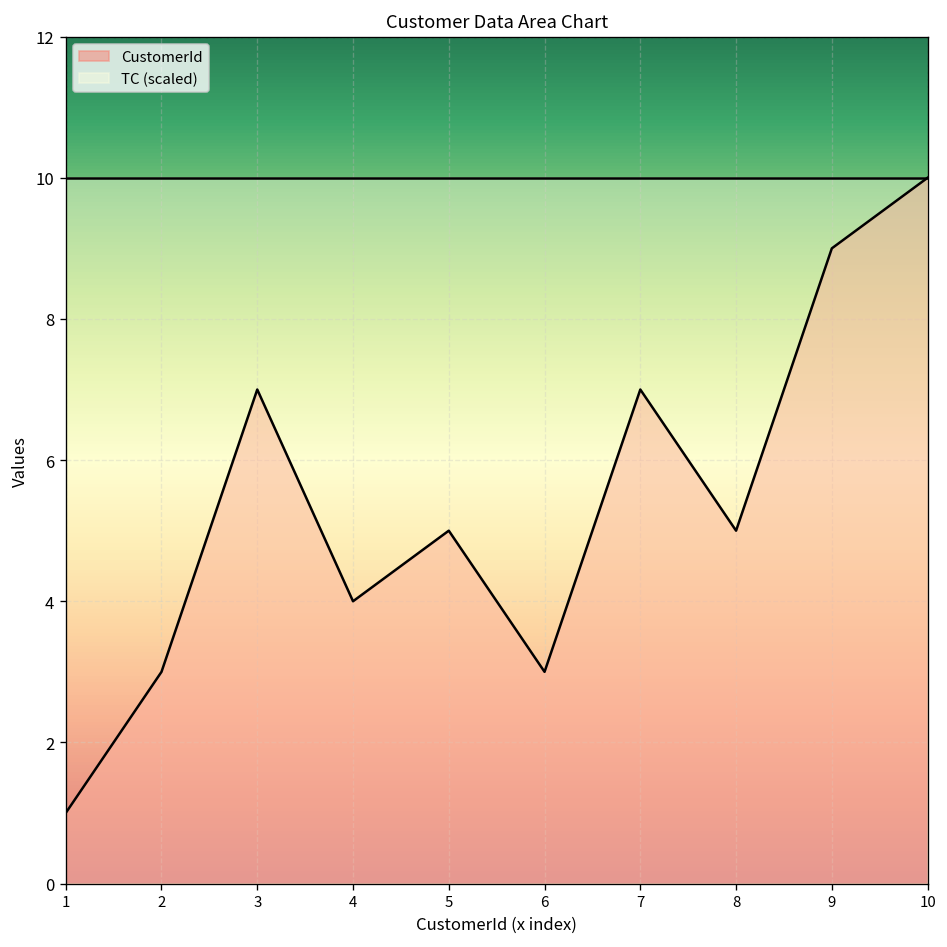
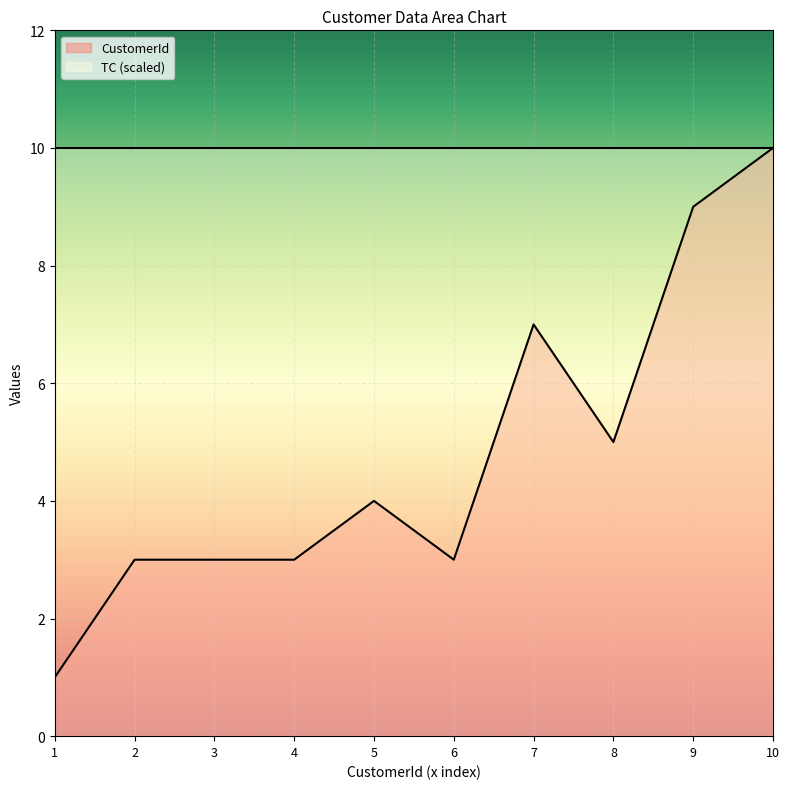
CustomerId, 3: 7 -> 3
CustomerId, 4: 4 -> 3
CustomerId, 5: 5 -> 4
